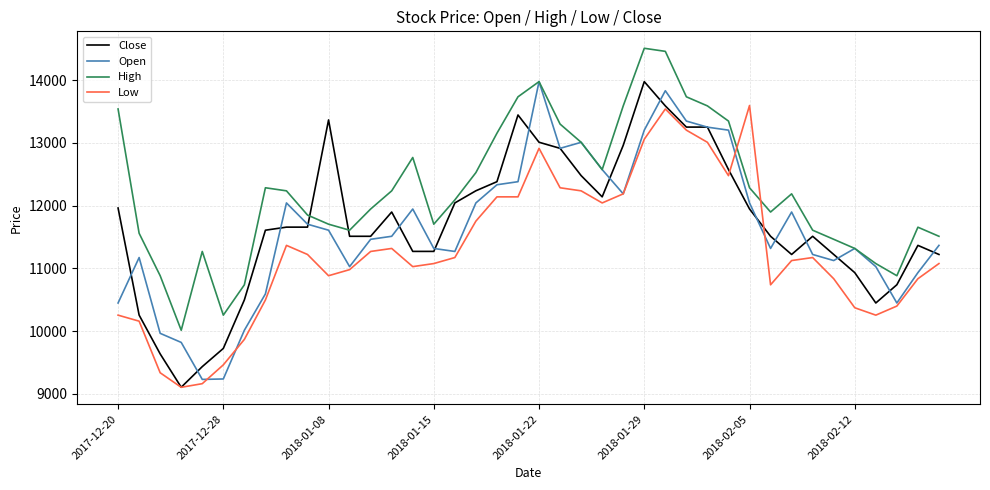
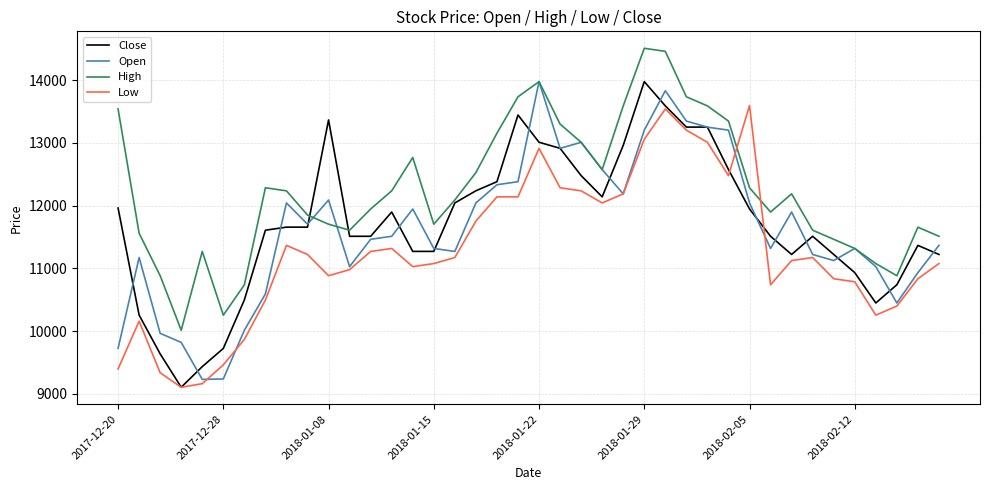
Open, 2017-12-20: 10400 -> 9700
Low, 2017-12-20: 10300 -> 9400
Open, 2018-01-08: 11600 -> 12100
Low, 2018-02-12: 10400 -> 10800
